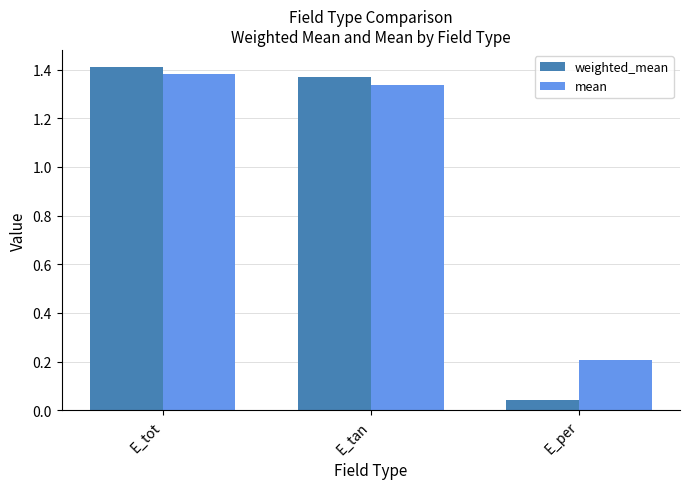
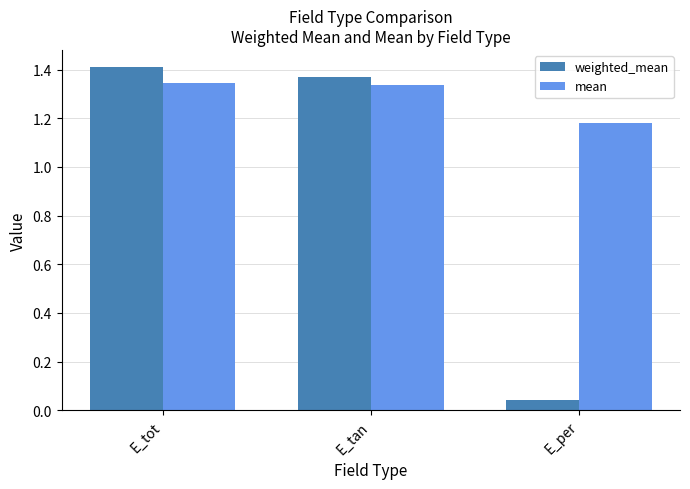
mean, E_tot: 1.38 -> 1.35
mean, E_per: 0.21 -> 1.18
